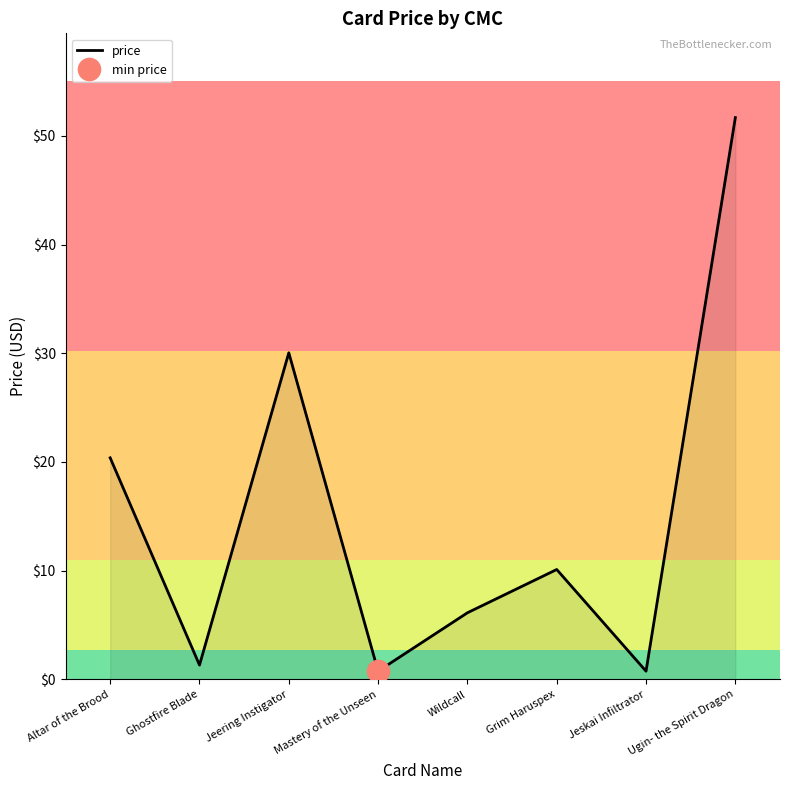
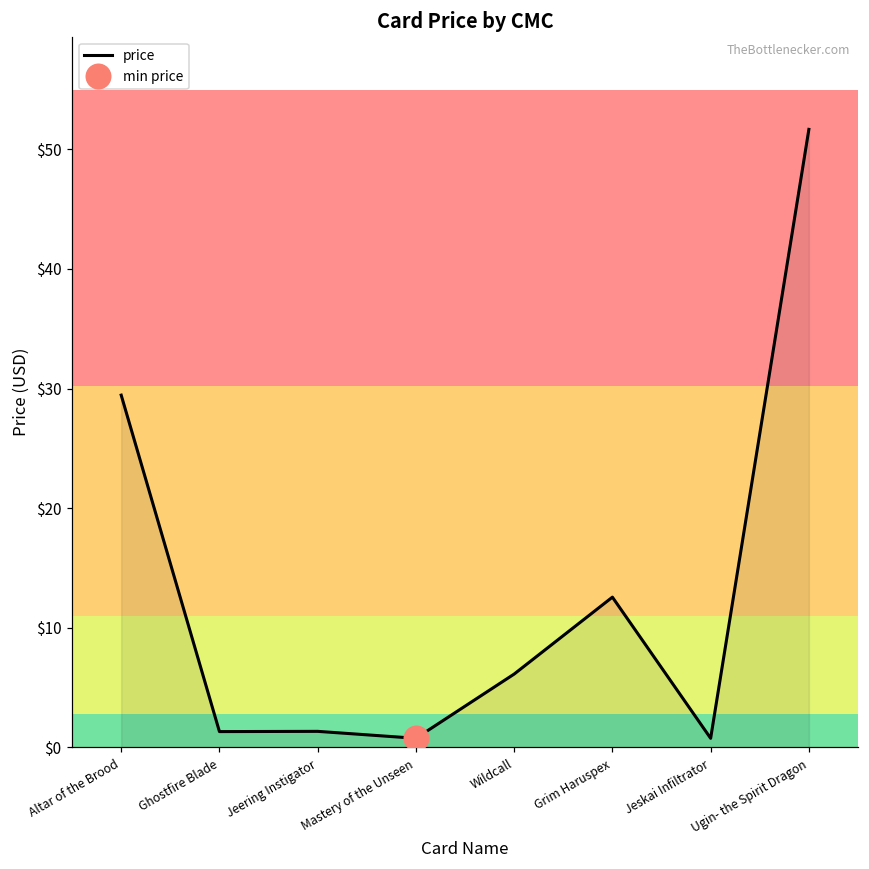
price, Altar of the Brood: $20.4 -> $29.5
price, Jeering Instigator: $30.0 -> $1.3
price, Grim Haruspex: $10.1 -> $12.6
